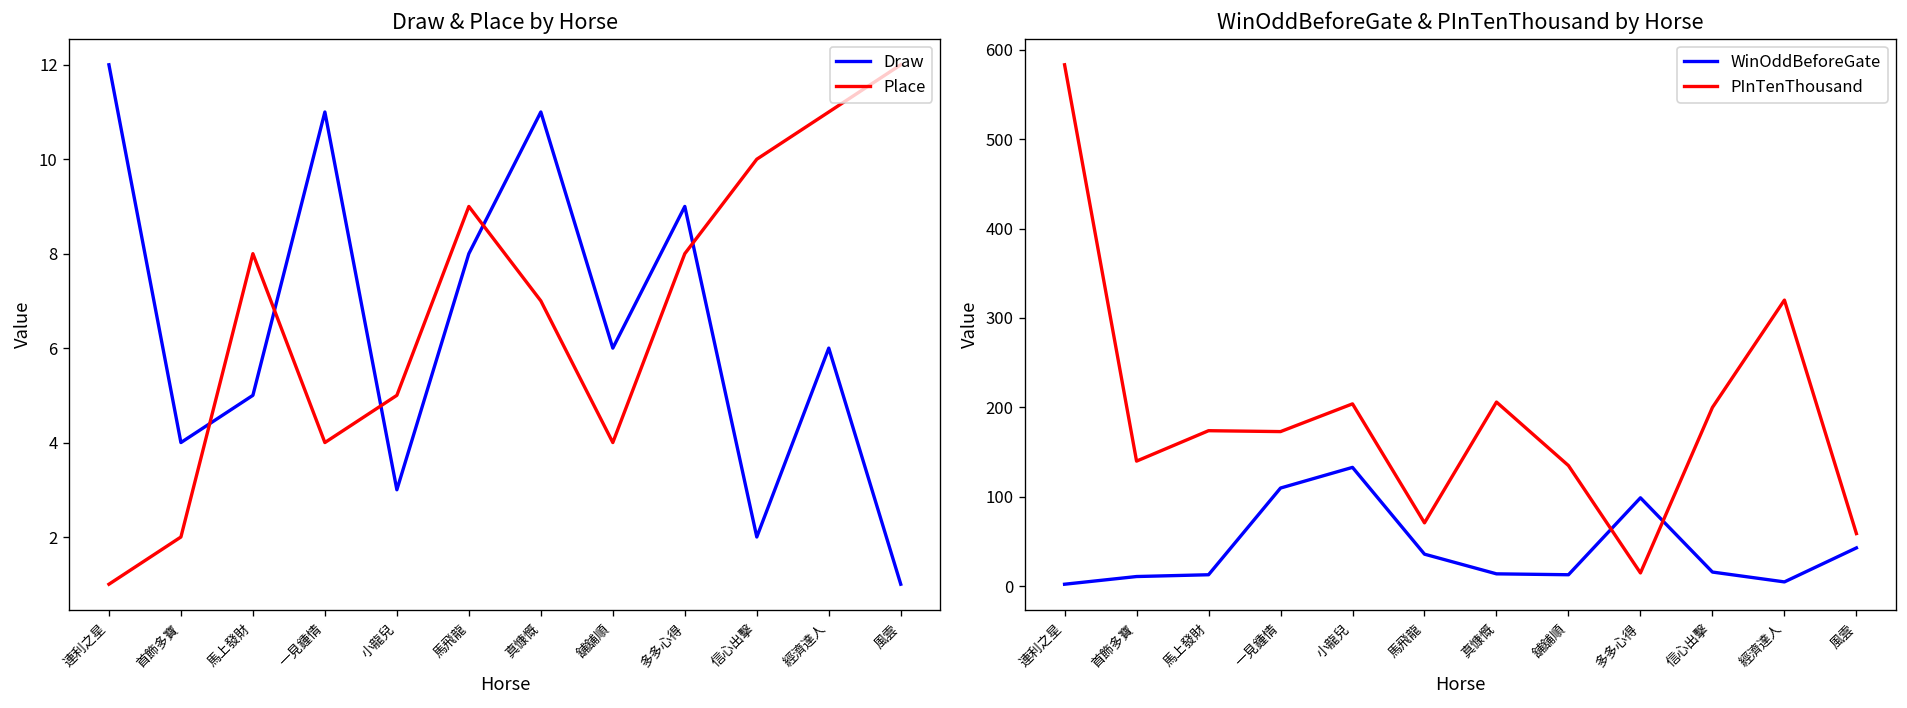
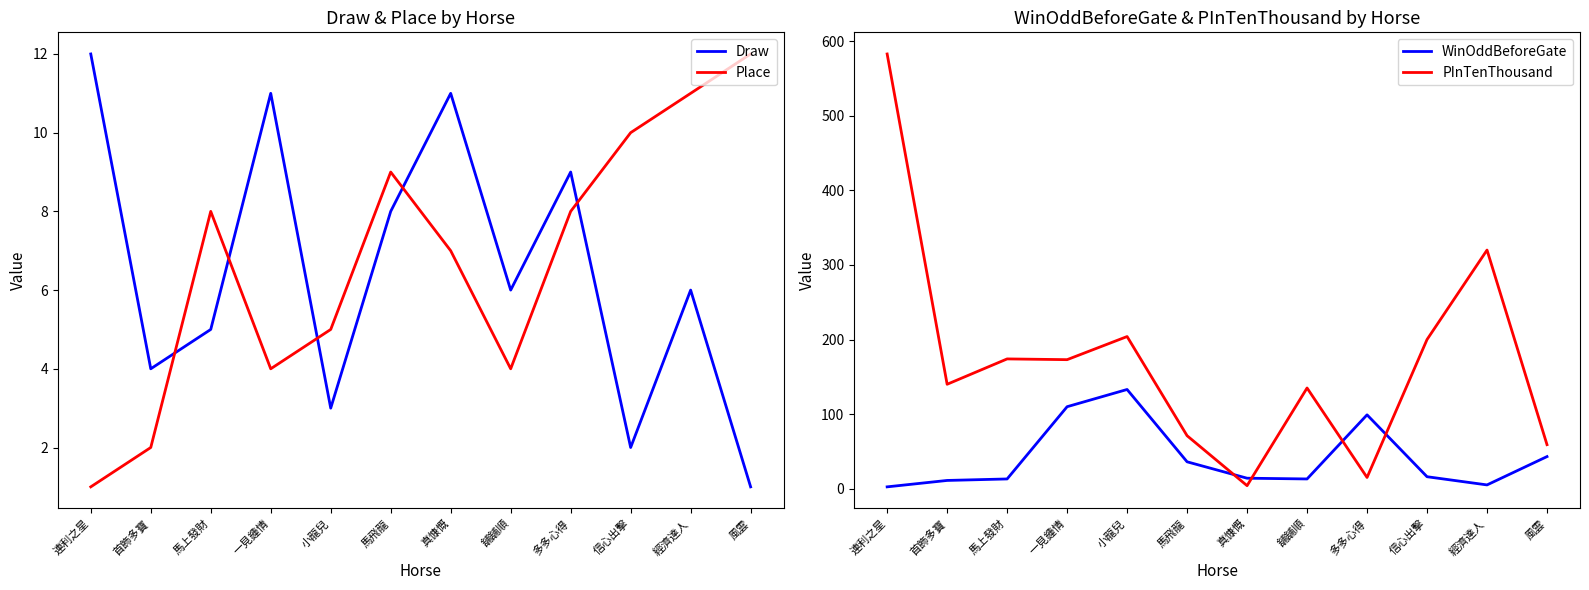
WinOddBeforeGate & PInTenThousand by Horse, PInTenThousand, 真慷慨: 210 -> 0
